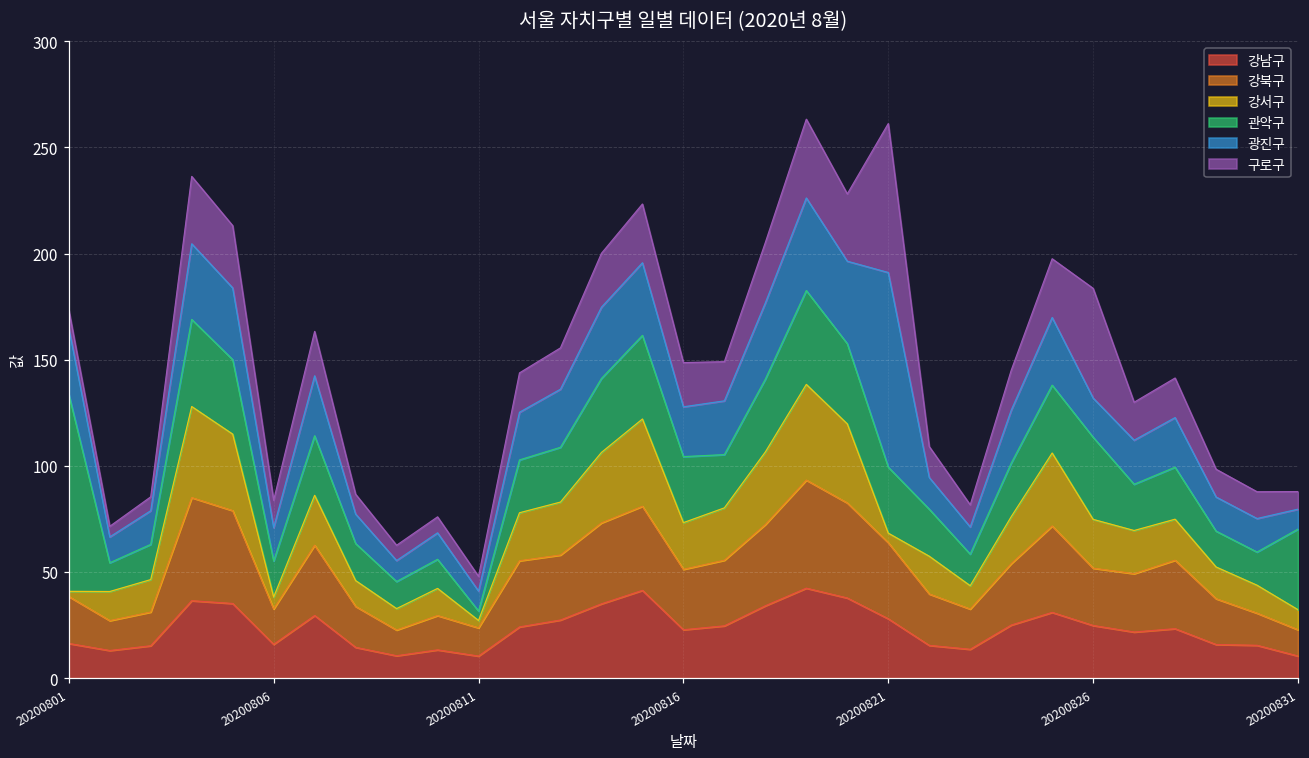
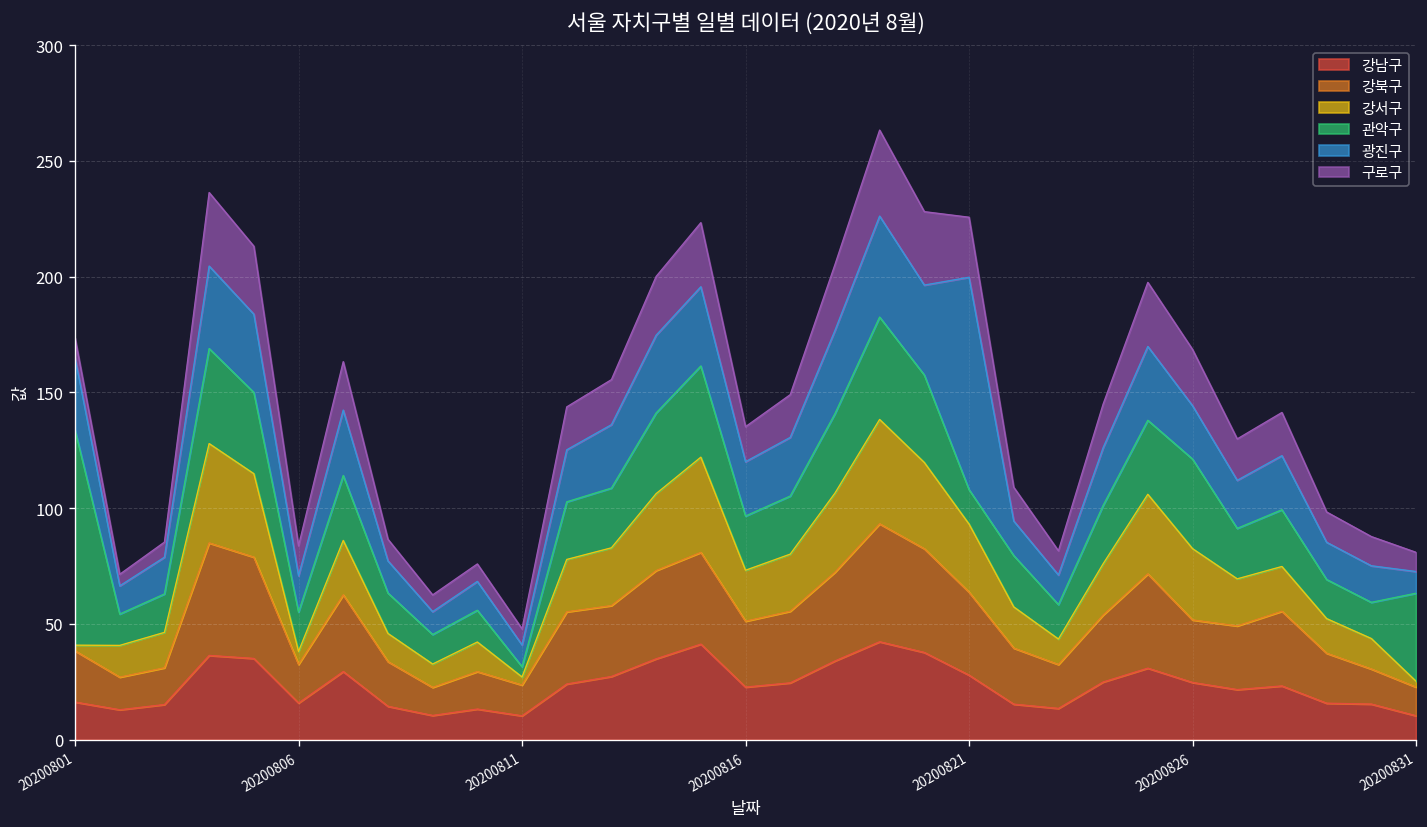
관악구, 20200816: 31 -> 23
구로구, 20200816: 21 -> 15
강서구, 20200821: 5 -> 29
관악구, 20200821: 31 -> 15
구로구, 20200821: 70 -> 26
강서구, 20200826: 23 -> 31
광진구, 20200826: 18 -> 23
구로구, 20200826: 52 -> 24
강서구, 20200831: 9 -> 3
